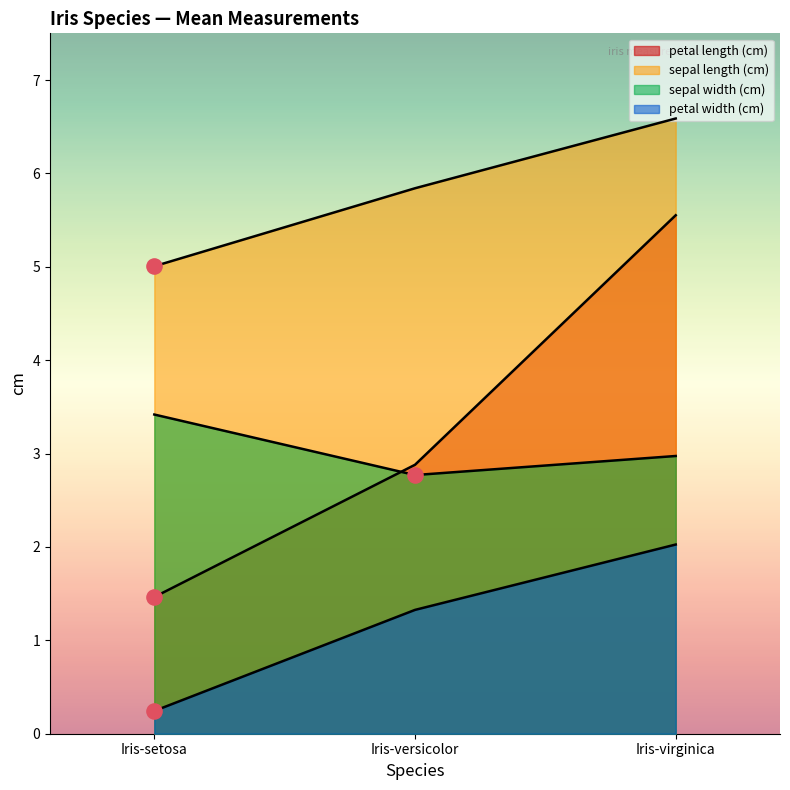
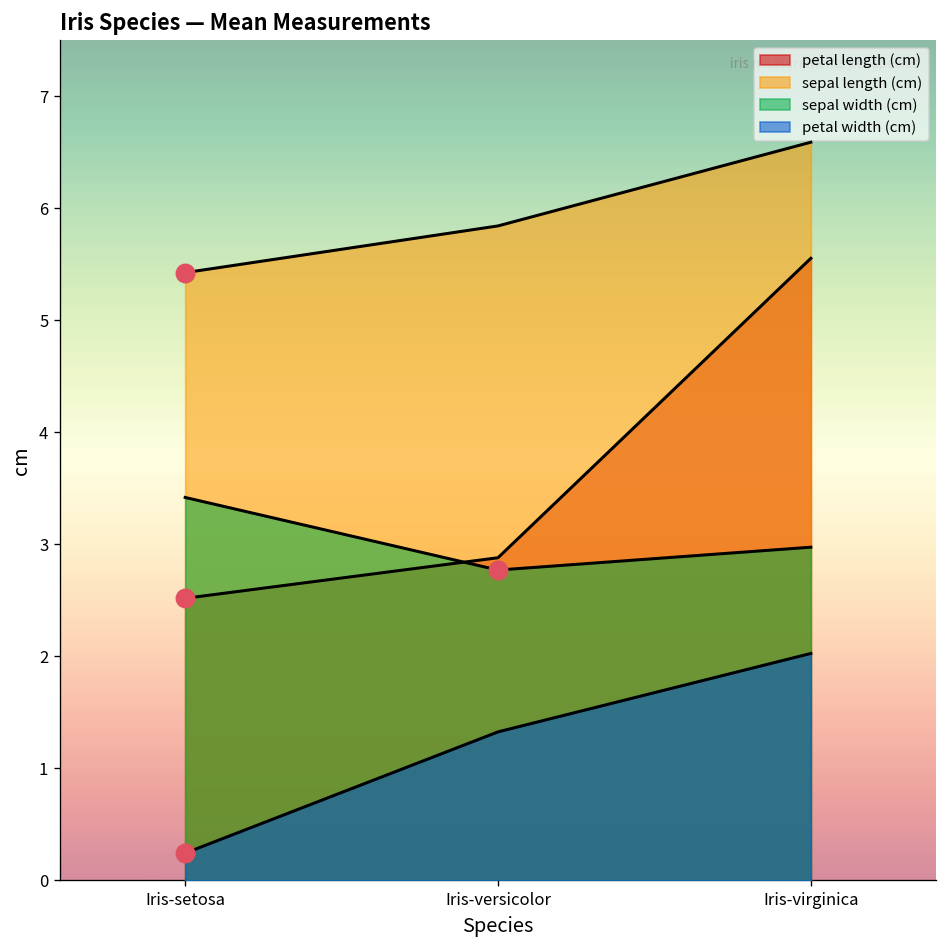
petal length (cm), Iris-setosa: 1.5 -> 2.5
sepal length (cm), Iris-setosa: 5.0 -> 5.4
